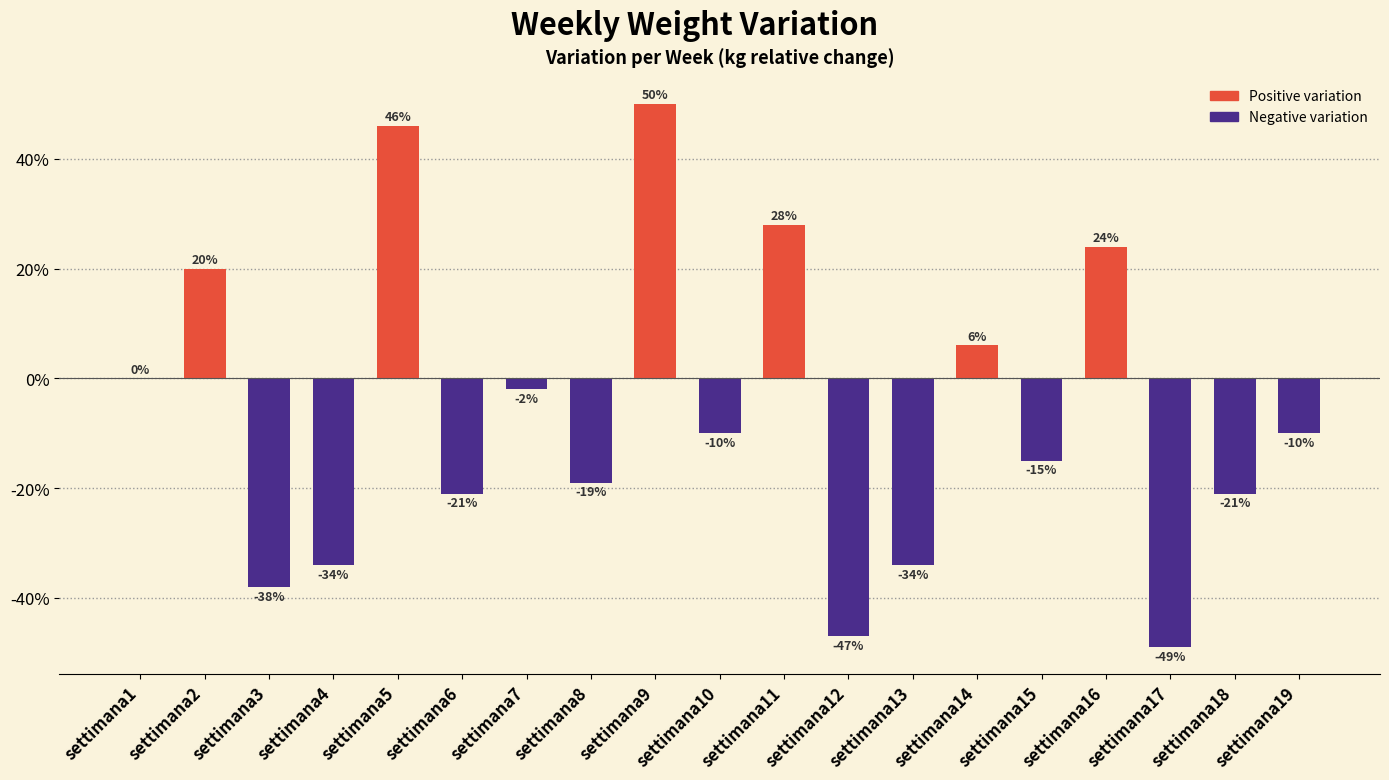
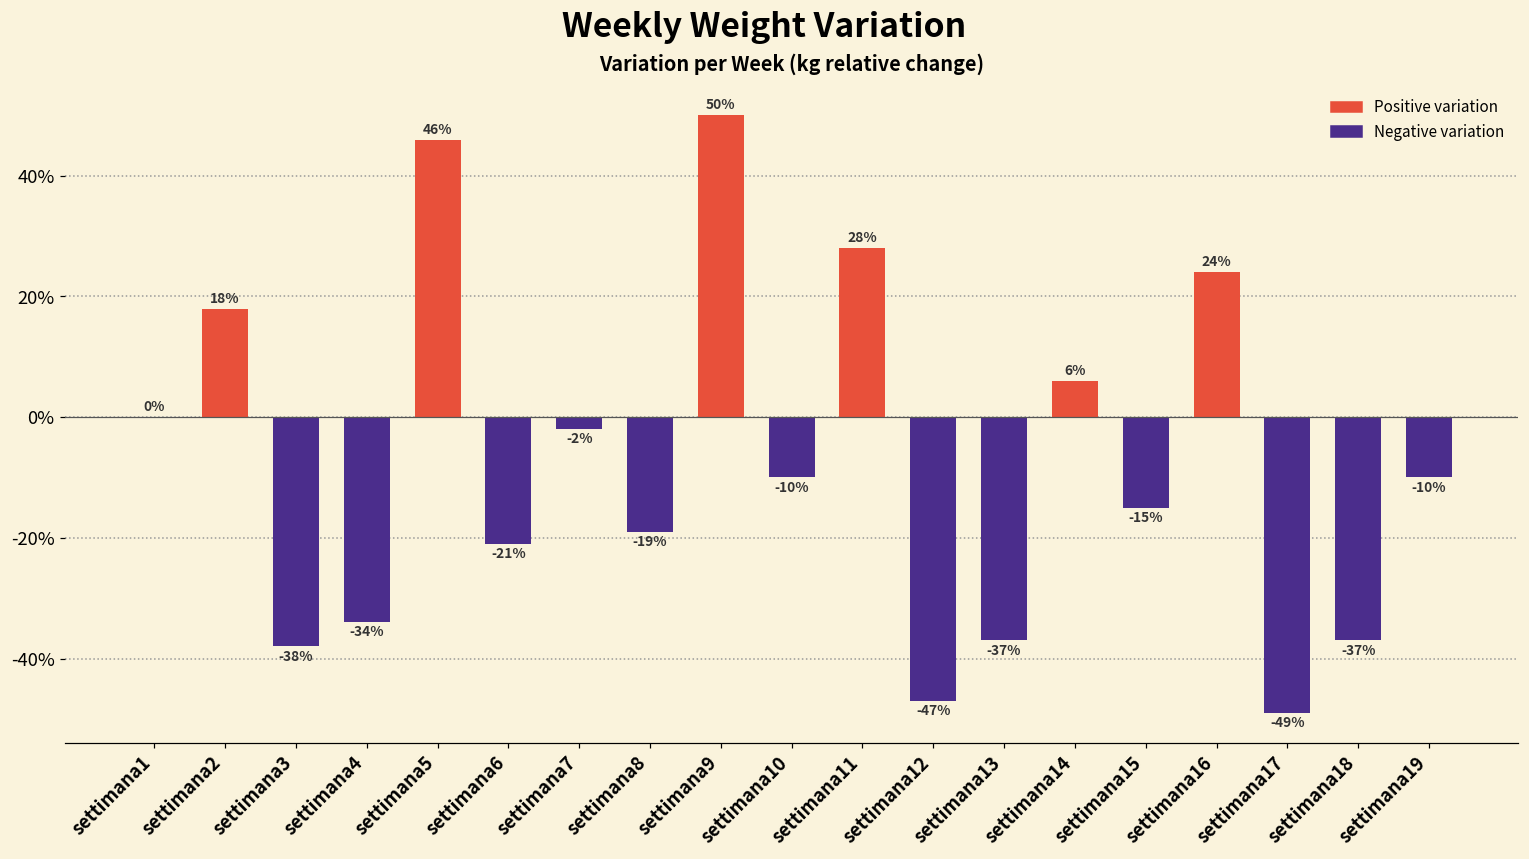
settimana2: 20% -> 18%
settimana13: -34% -> -37%
settimana18: -21% -> -37%
